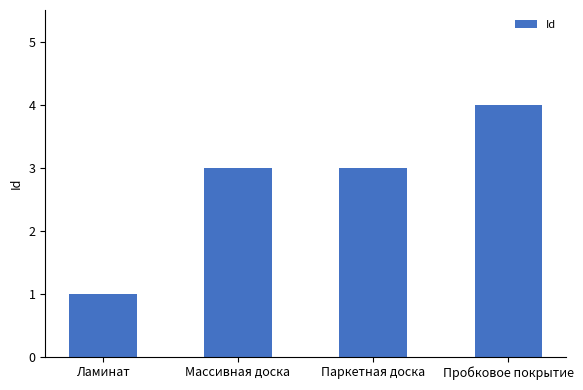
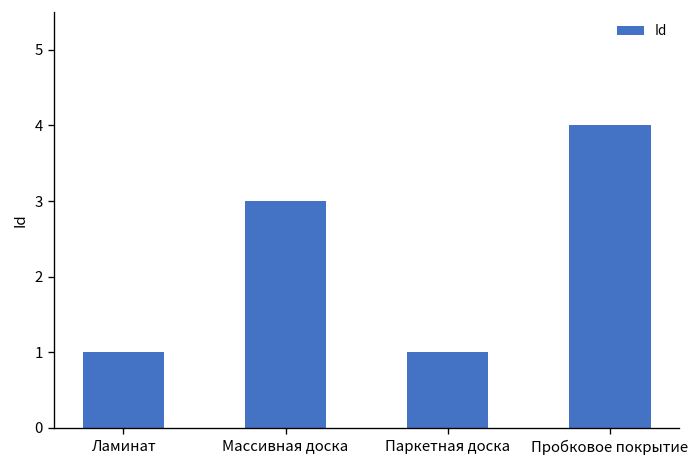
Паркетная доска: 3 -> 1
